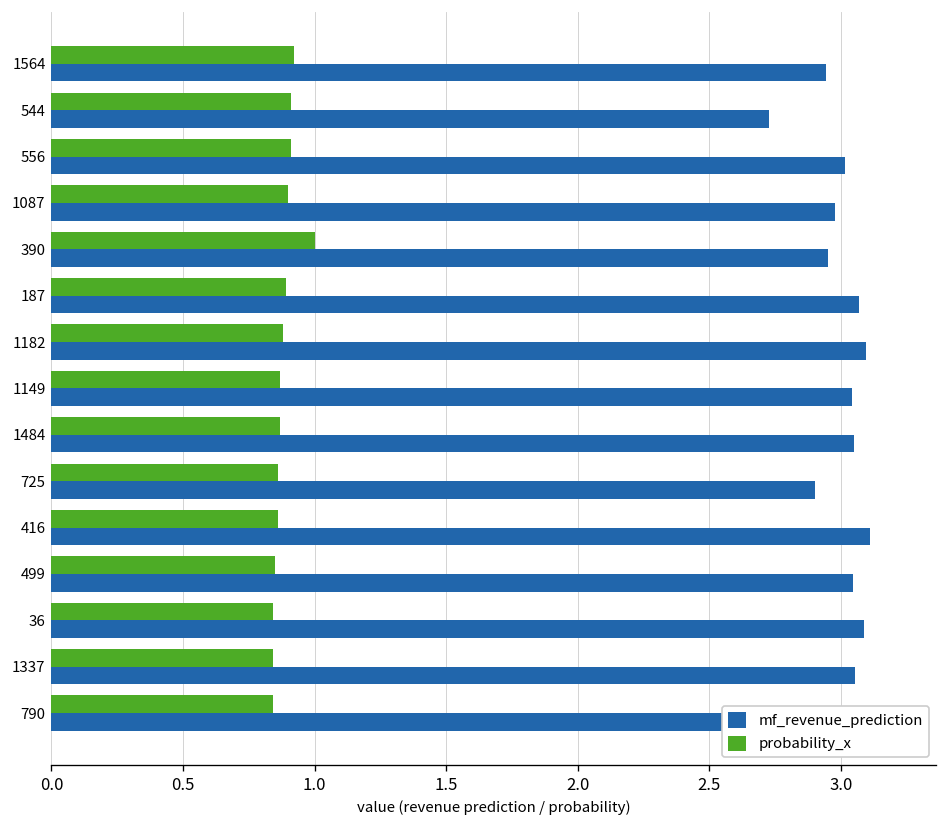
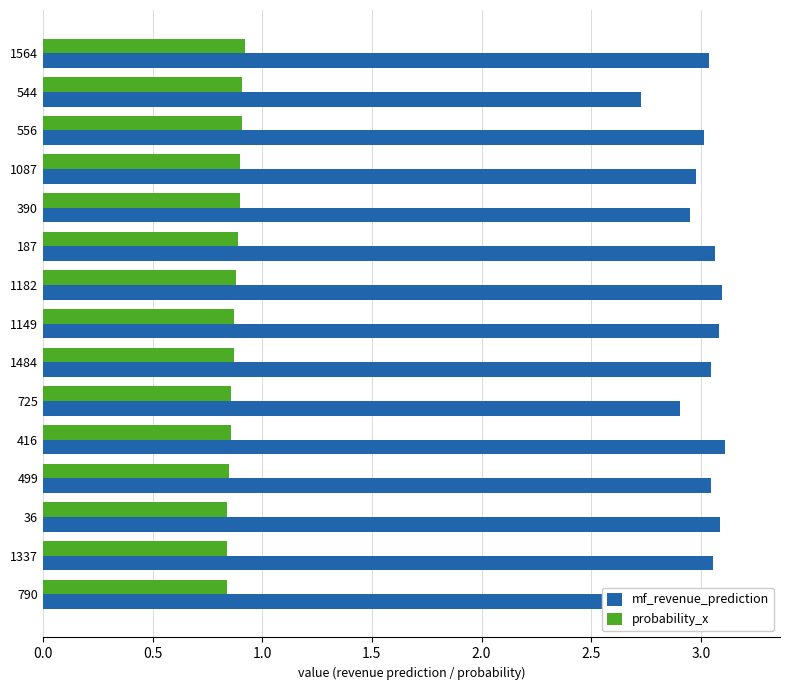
mf_revenue_prediction, 1564: 2.94 -> 3.04
probability_x, 390: 1.0 -> 0.9
mf_revenue_prediction, 1149: 3.04 -> 3.08
